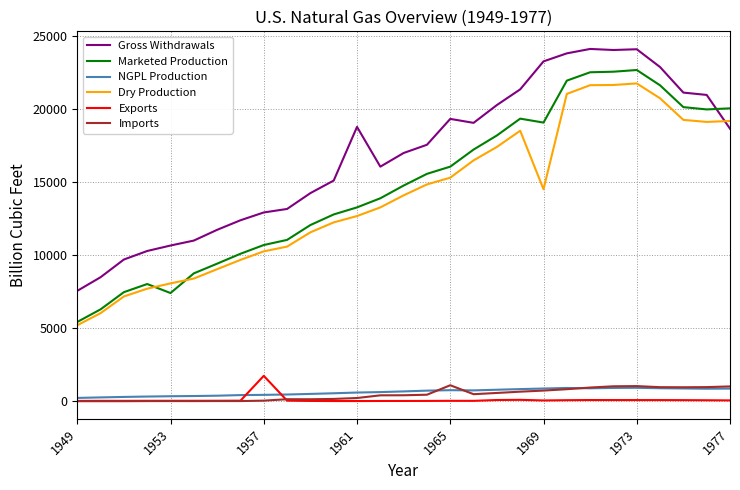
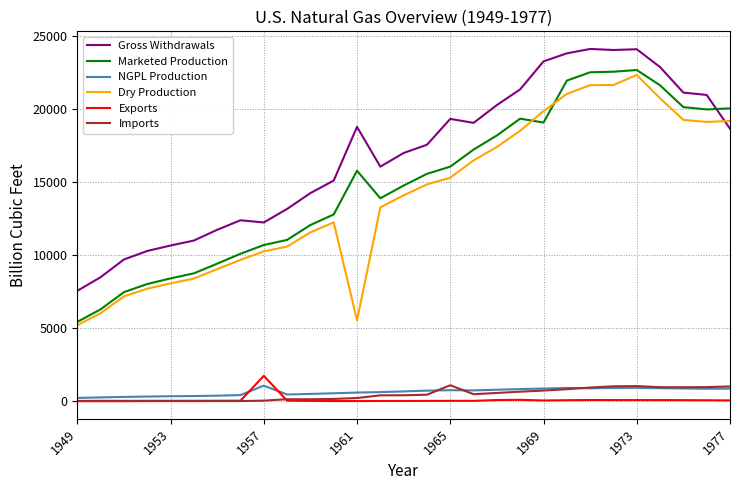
Marketed Production, 1953: 7400 -> 8400
Gross Withdrawals, 1957: 12900 -> 12200
NGPL Production, 1957: 400 -> 1100
Marketed Production, 1961: 13300 -> 15800
Dry Production, 1961: 12700 -> 5500
Dry Production, 1969: 14500 -> 19800
Dry Production, 1973: 21700 -> 22300
